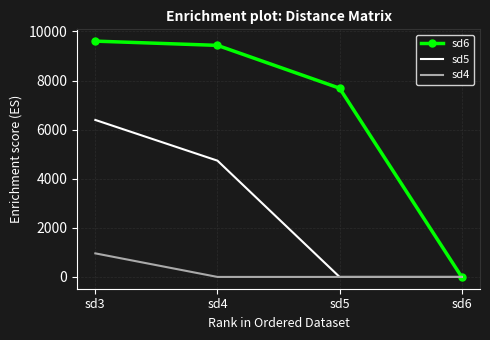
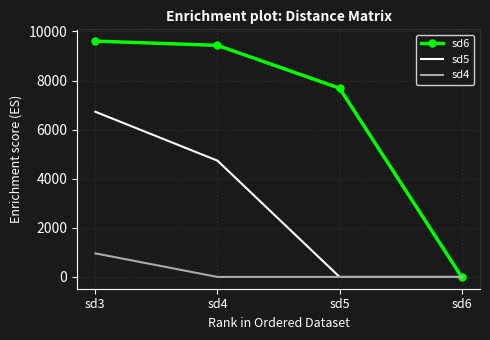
sd5, sd3: 6400 -> 6700
